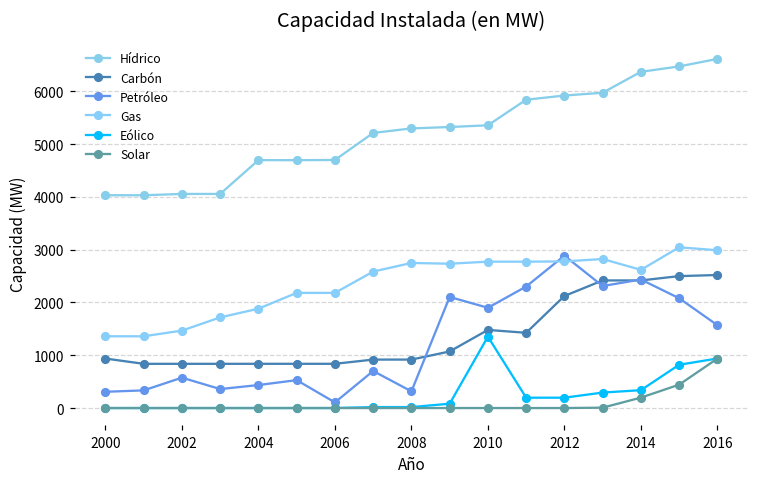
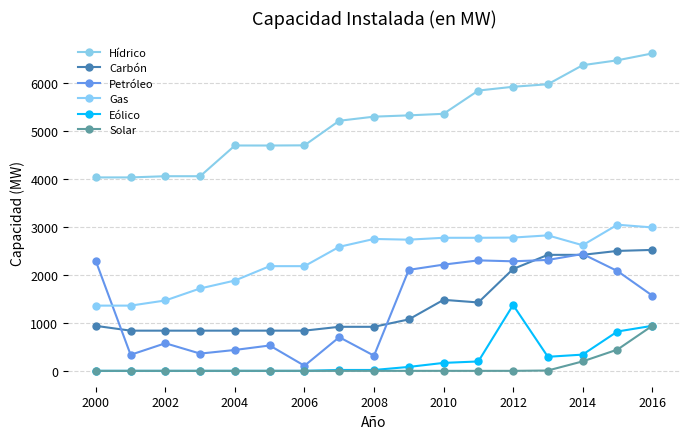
Petróleo, 2000: 300 -> 2300
Petróleo, 2010: 1900 -> 2200
Eólico, 2010: 1400 -> 200
Petróleo, 2012: 2900 -> 2300
Eólico, 2012: 200 -> 1400
